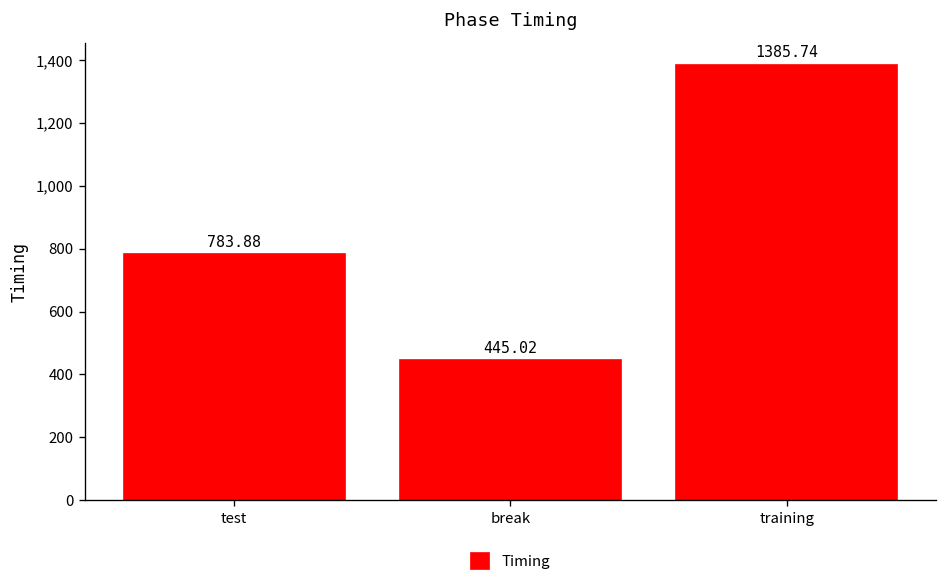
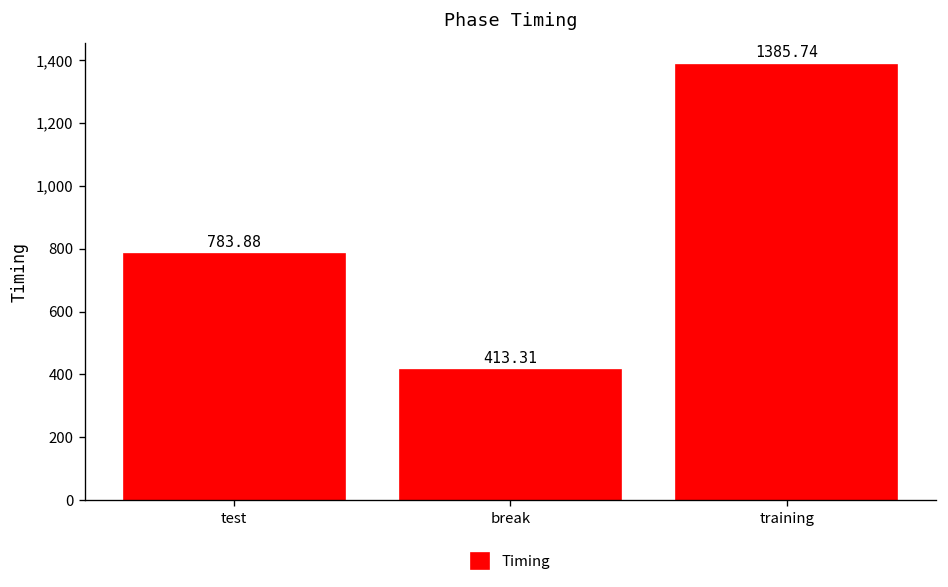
break: 445.02 -> 413.31
